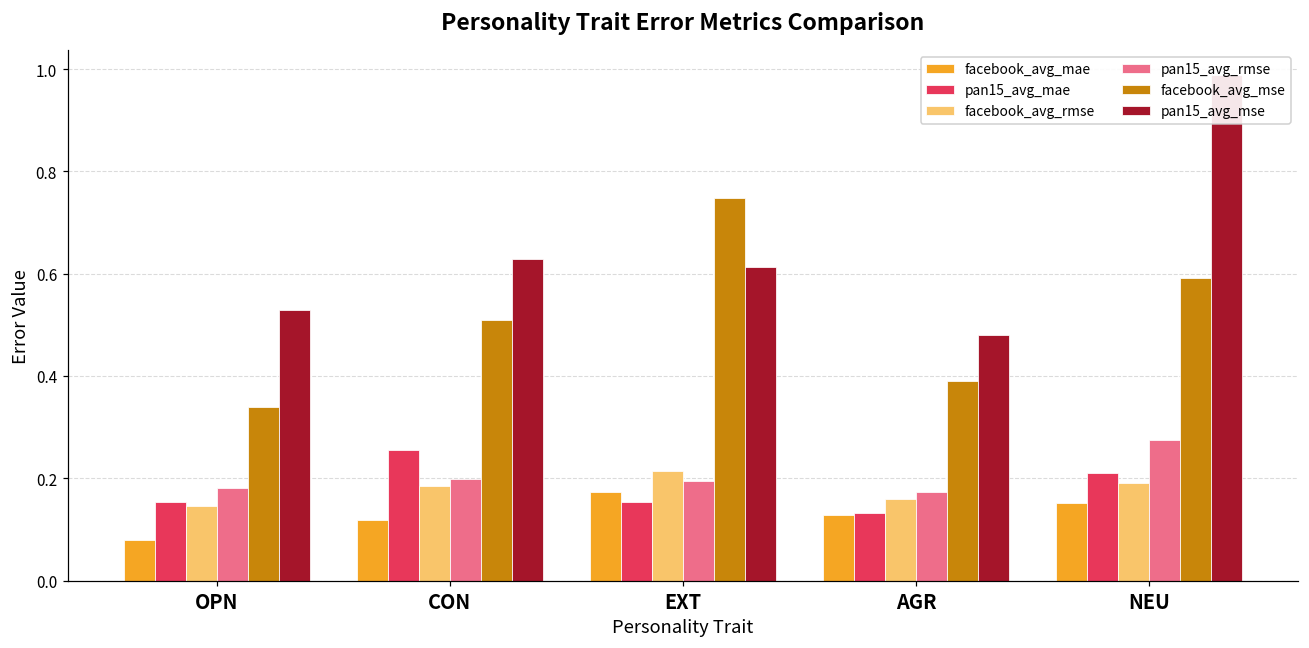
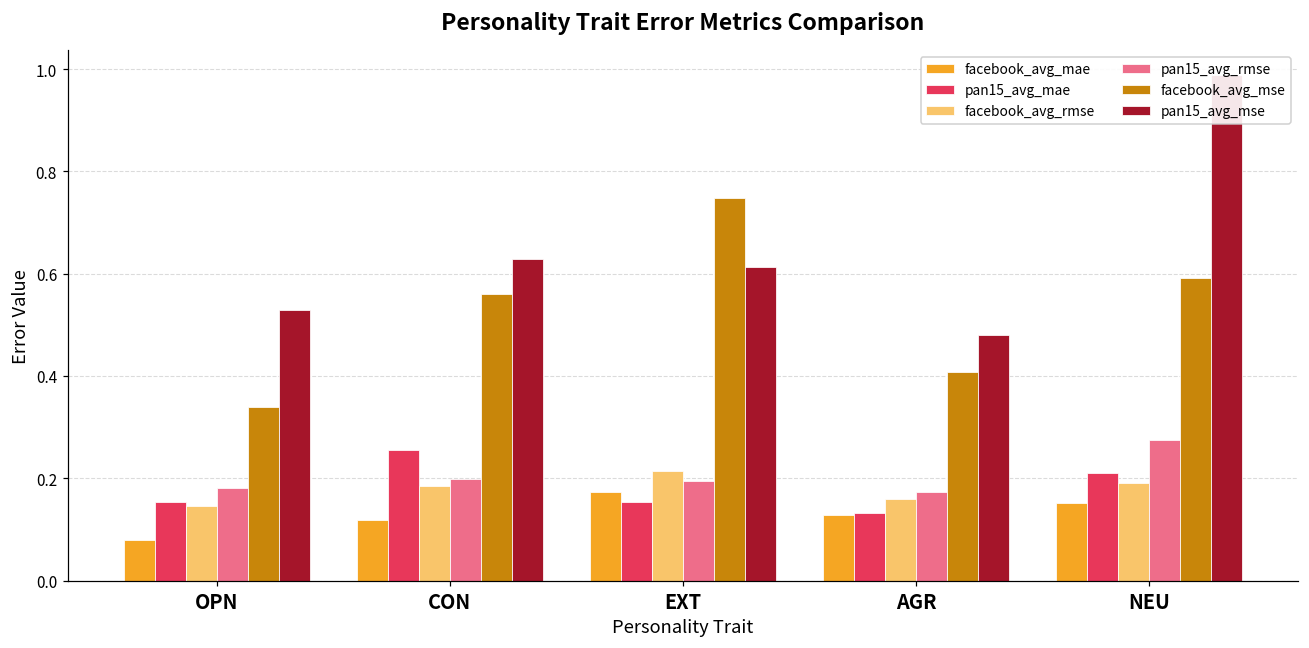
facebook_avg_mse, CON: 0.51 -> 0.56
facebook_avg_mse, AGR: 0.39 -> 0.41
